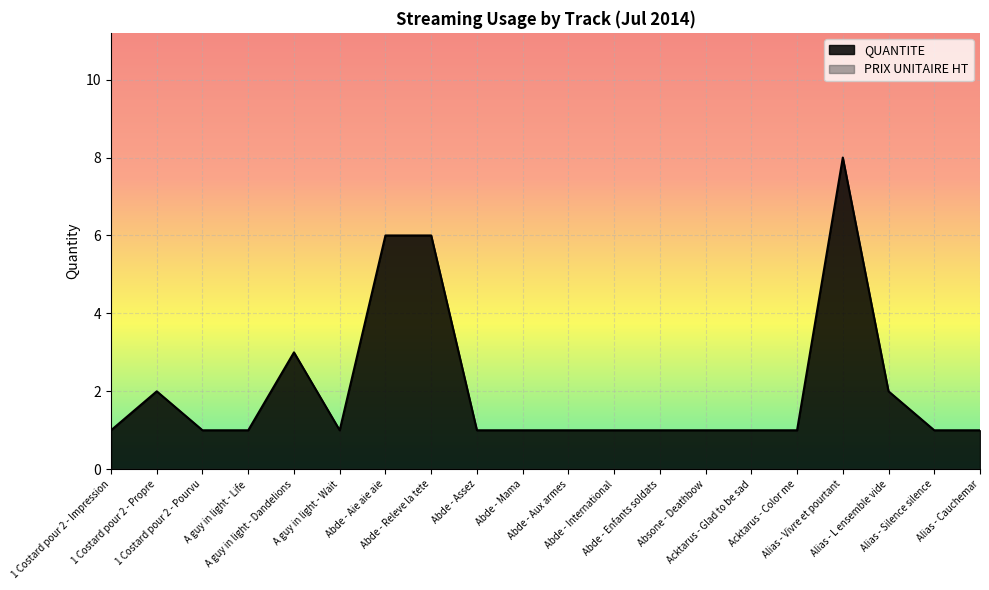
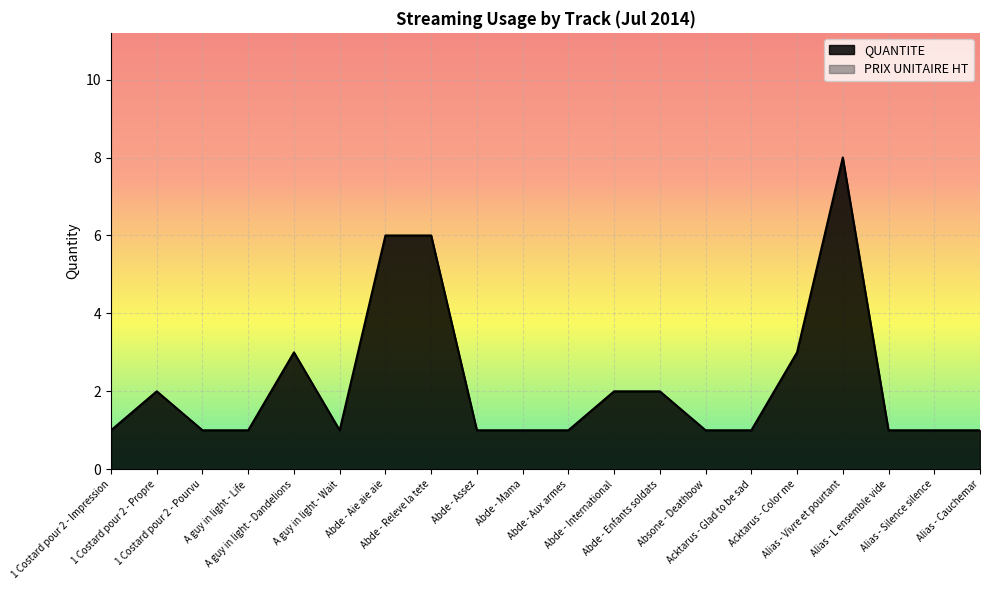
QUANTITE, Abde - International: 1 -> 2
QUANTITE, Abde - Enfants soldats: 1 -> 2
QUANTITE, Acktarus - Color me: 1 -> 3
QUANTITE, Alias - L ensemble vide: 2 -> 1
